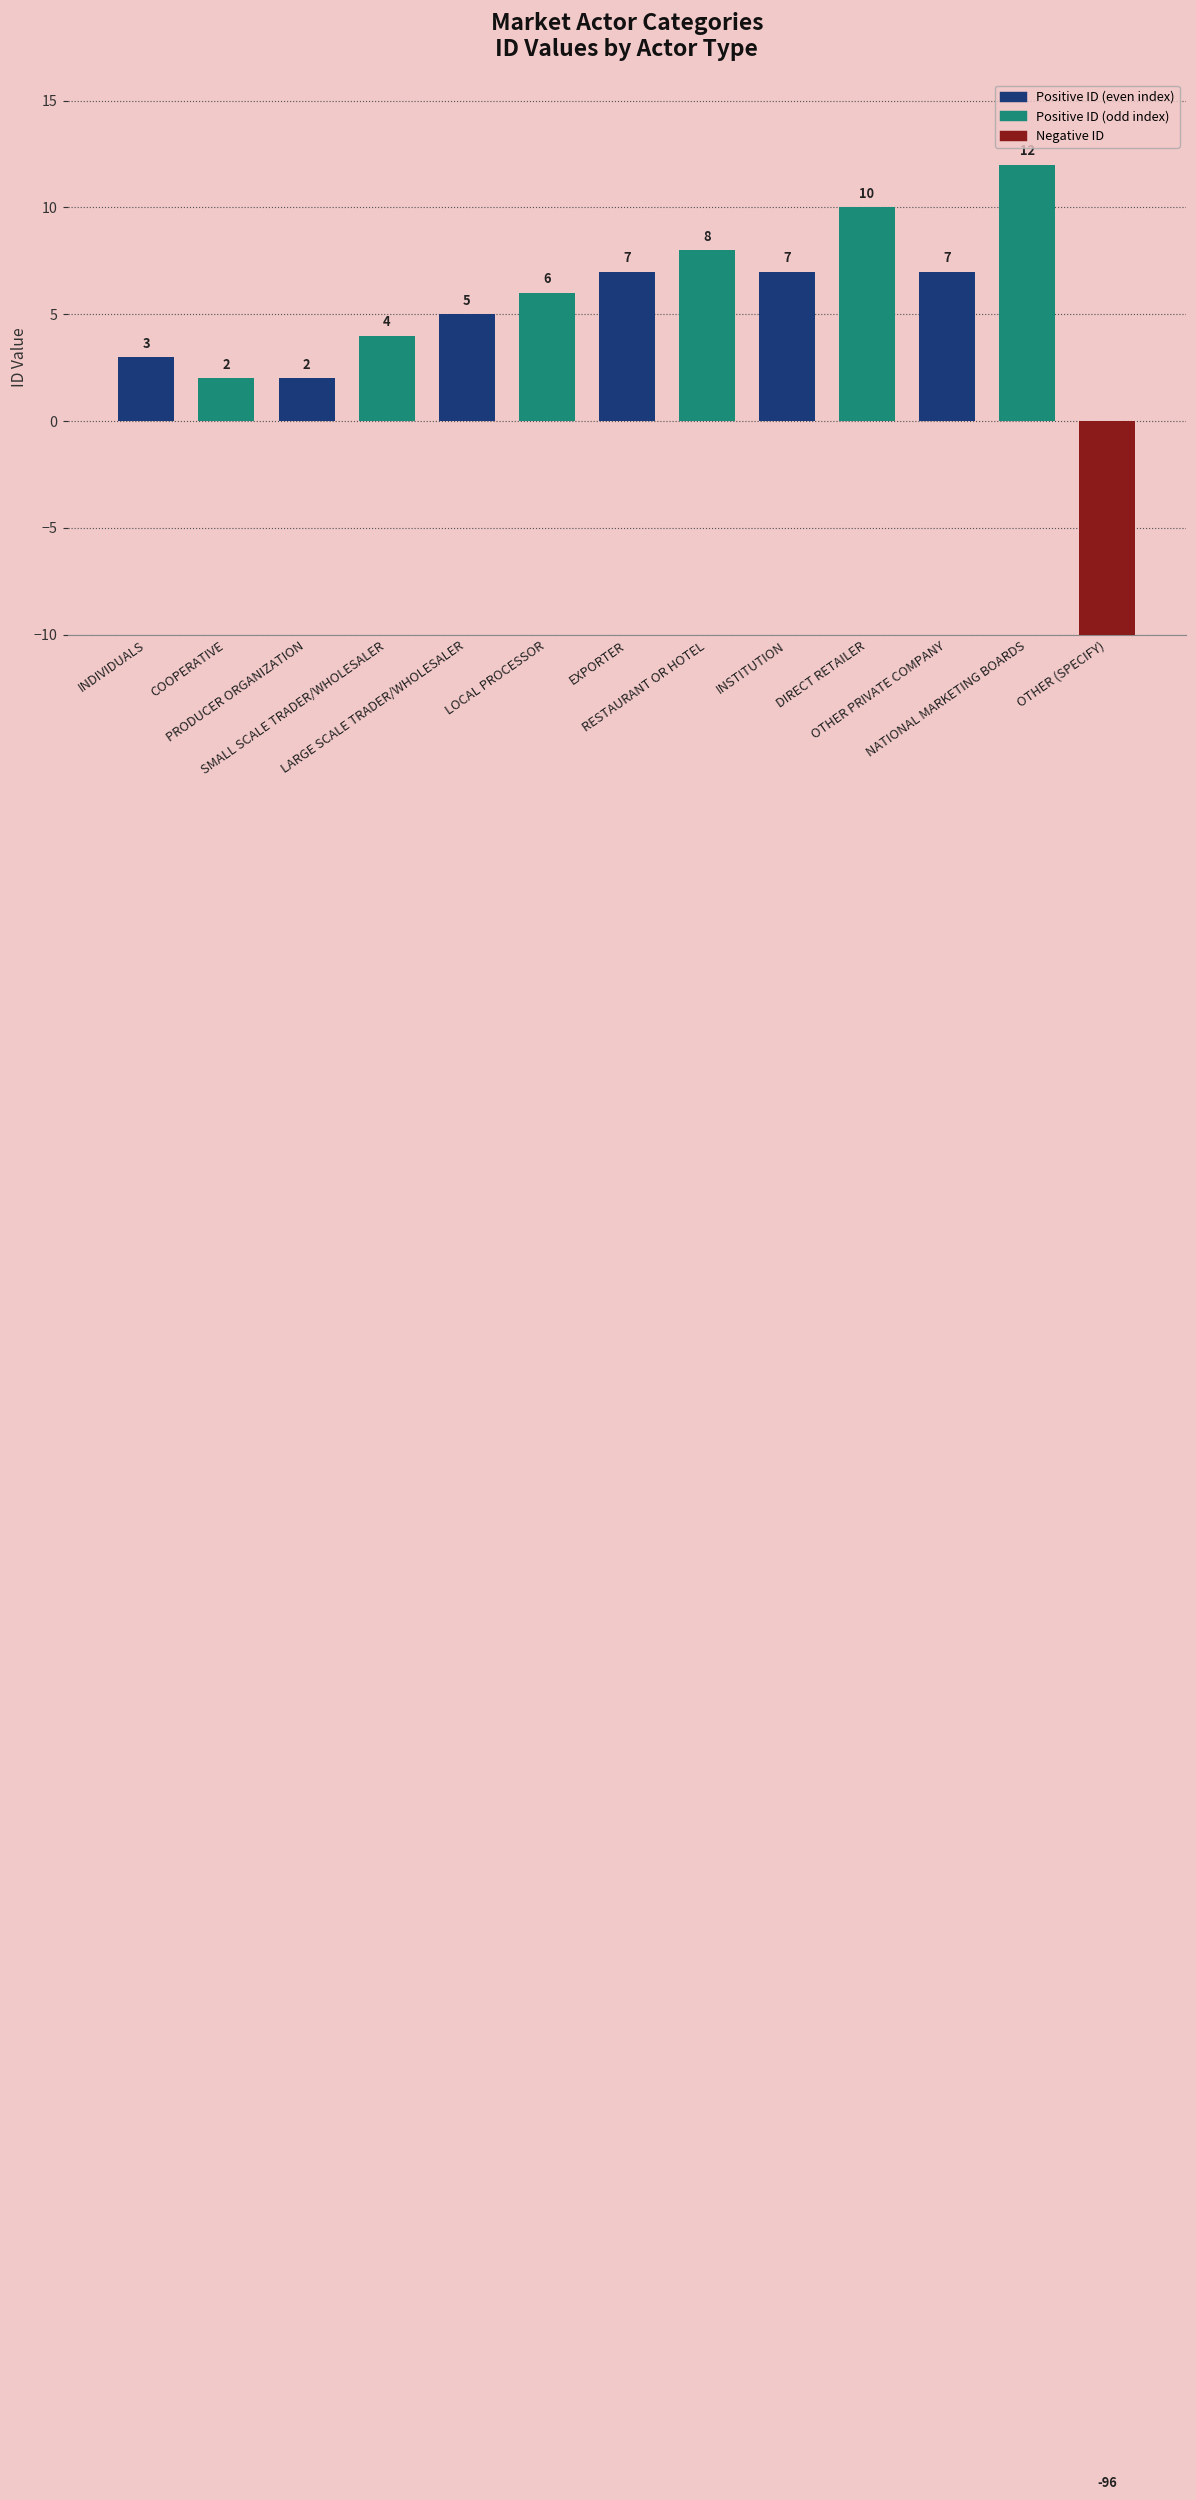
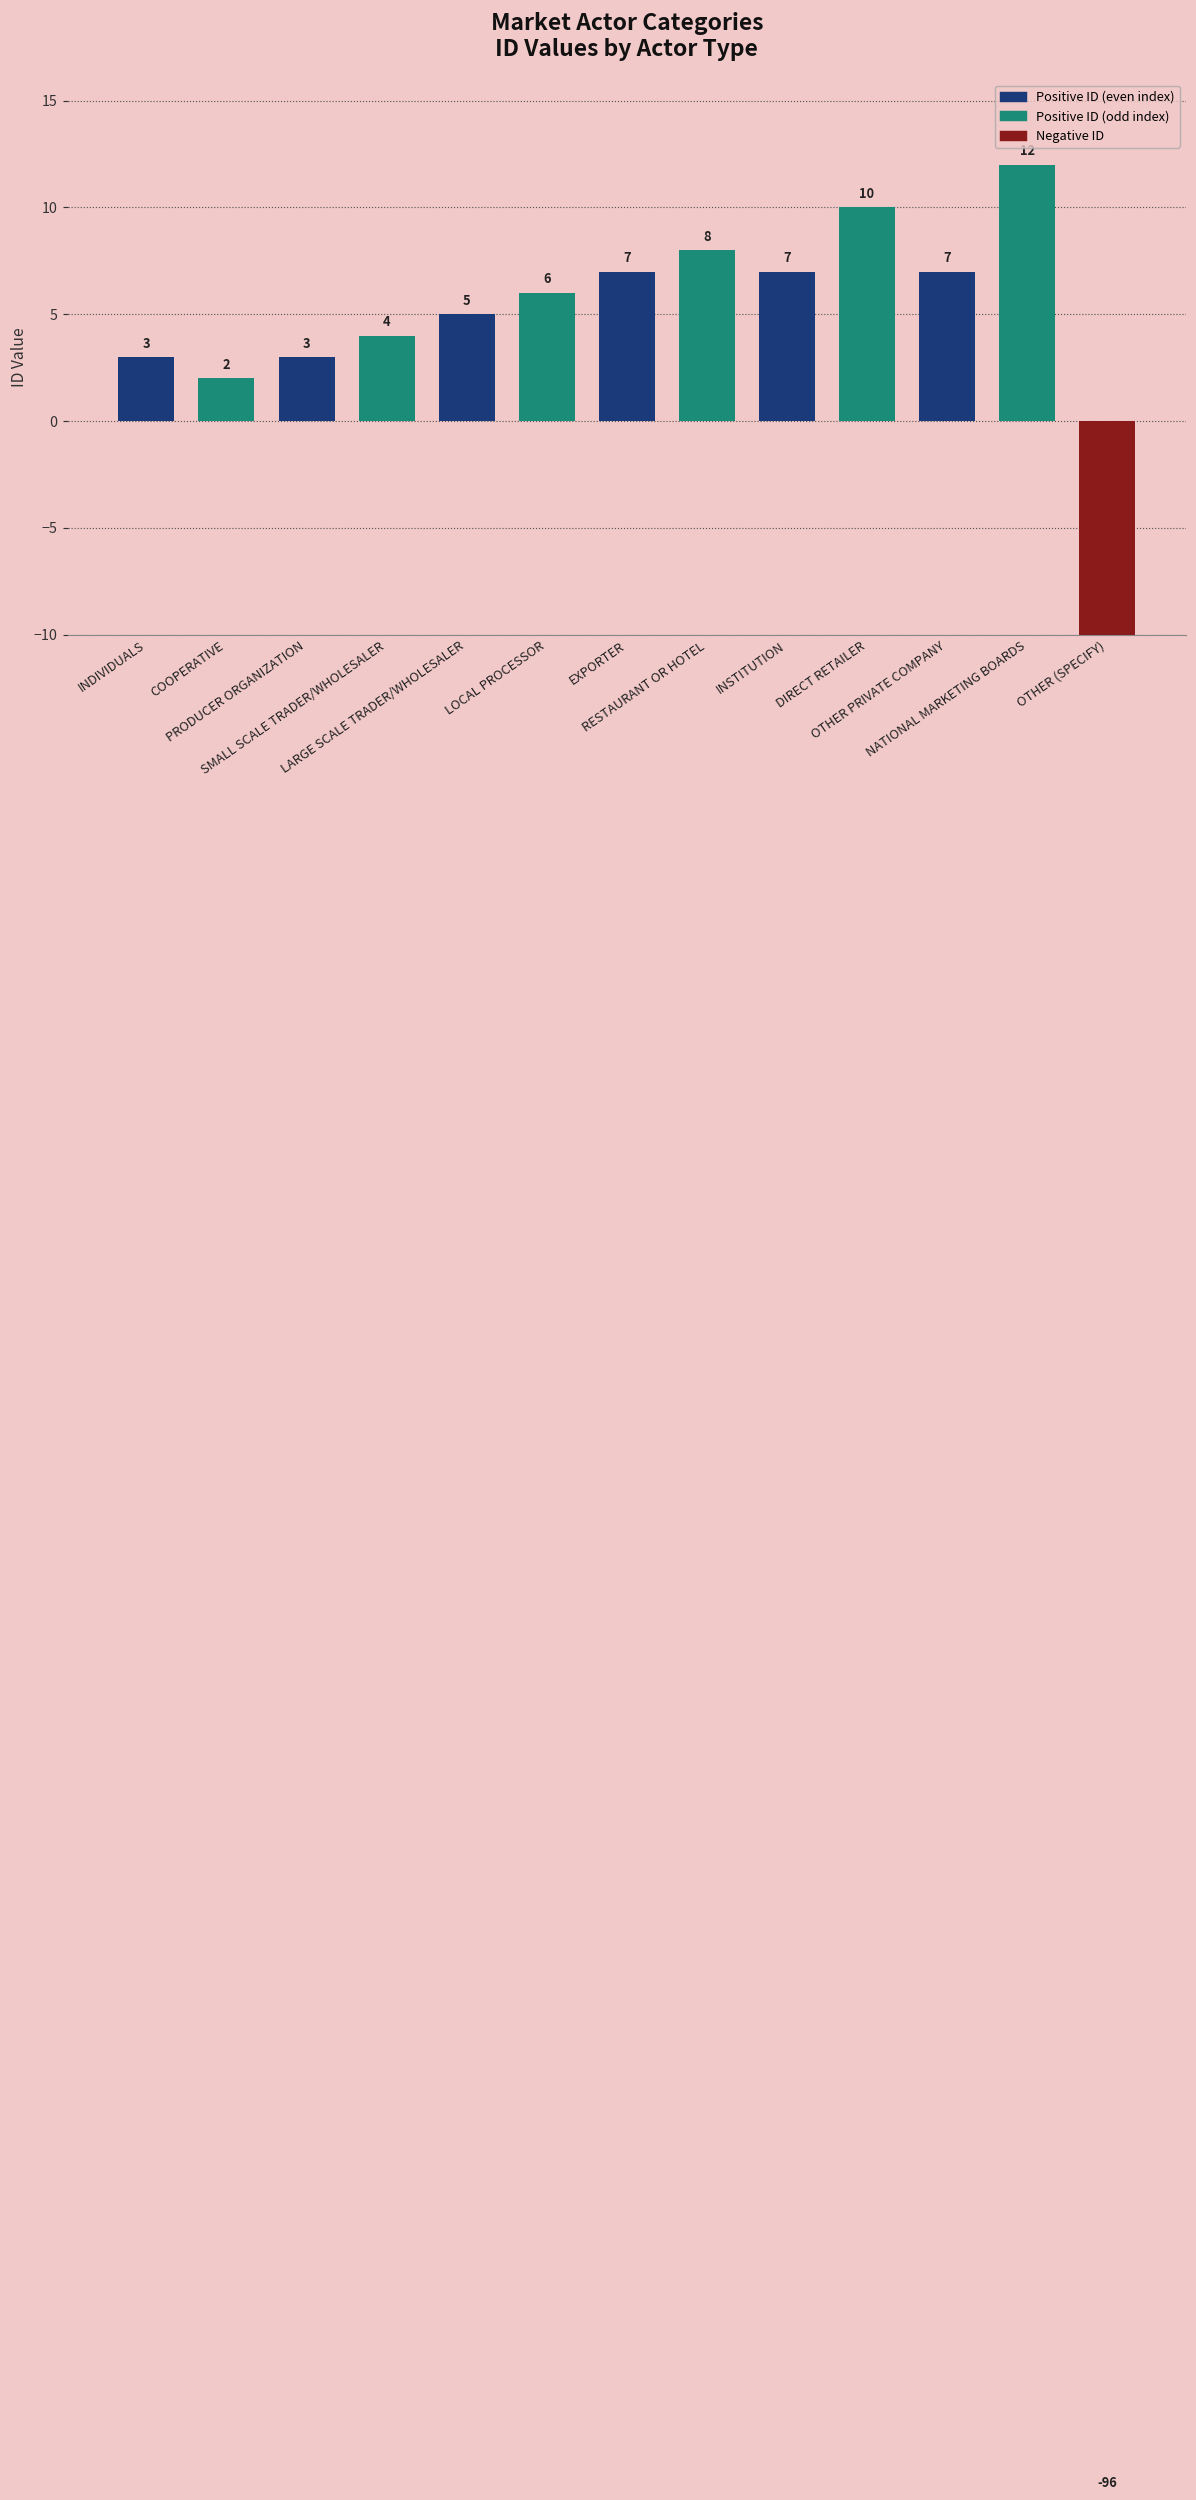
PRODUCER ORGANIZATION: 2 -> 3
